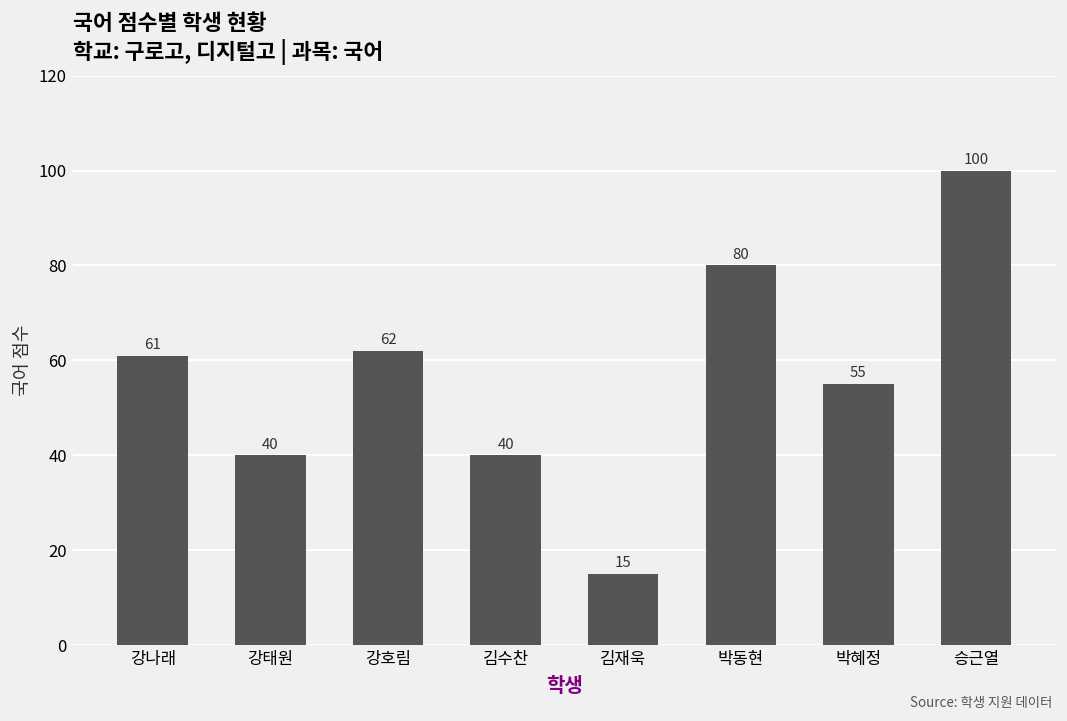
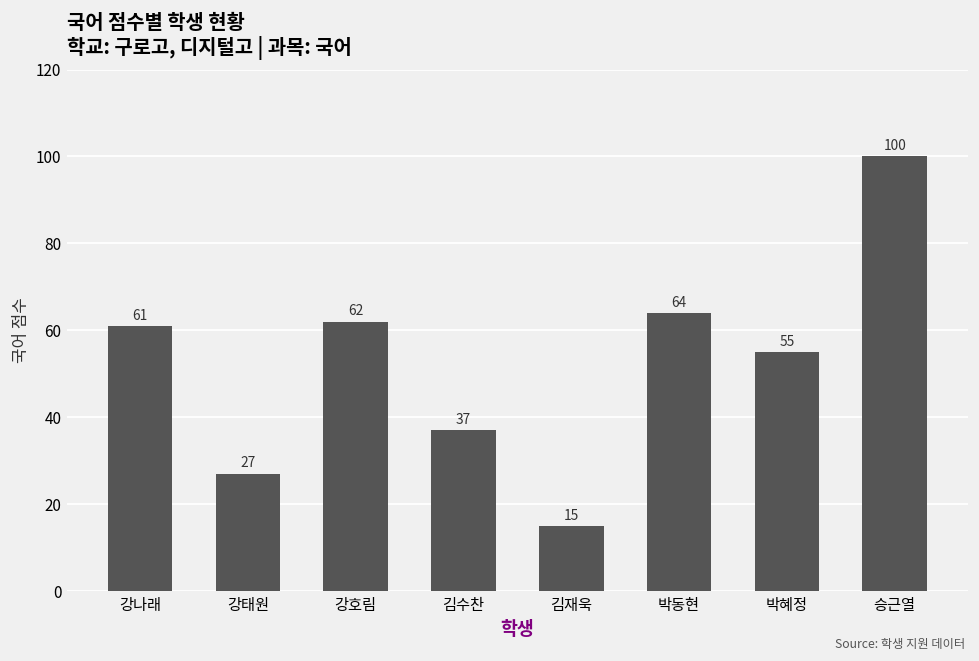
강태원: 40 -> 27
김수찬: 40 -> 37
박동현: 80 -> 64
